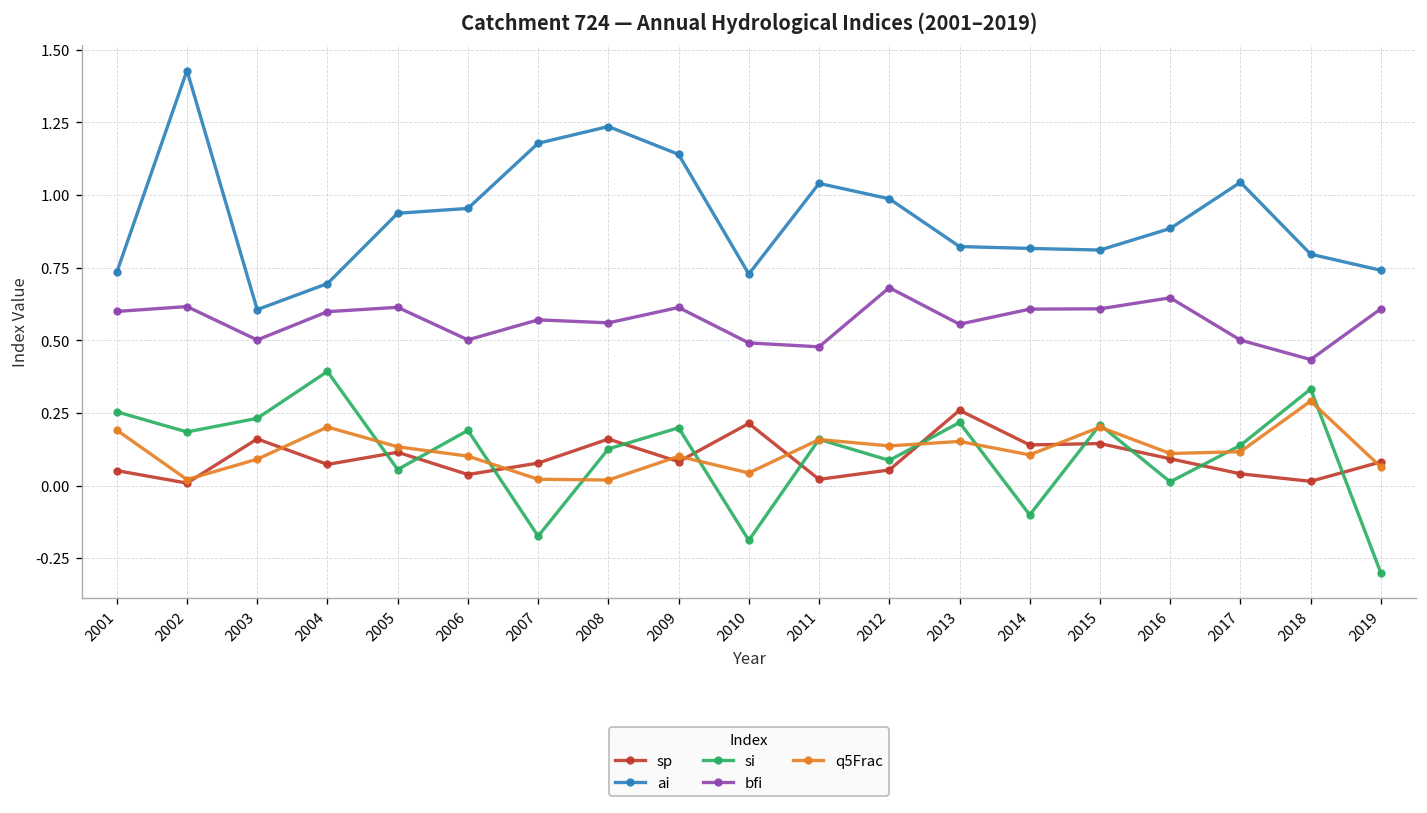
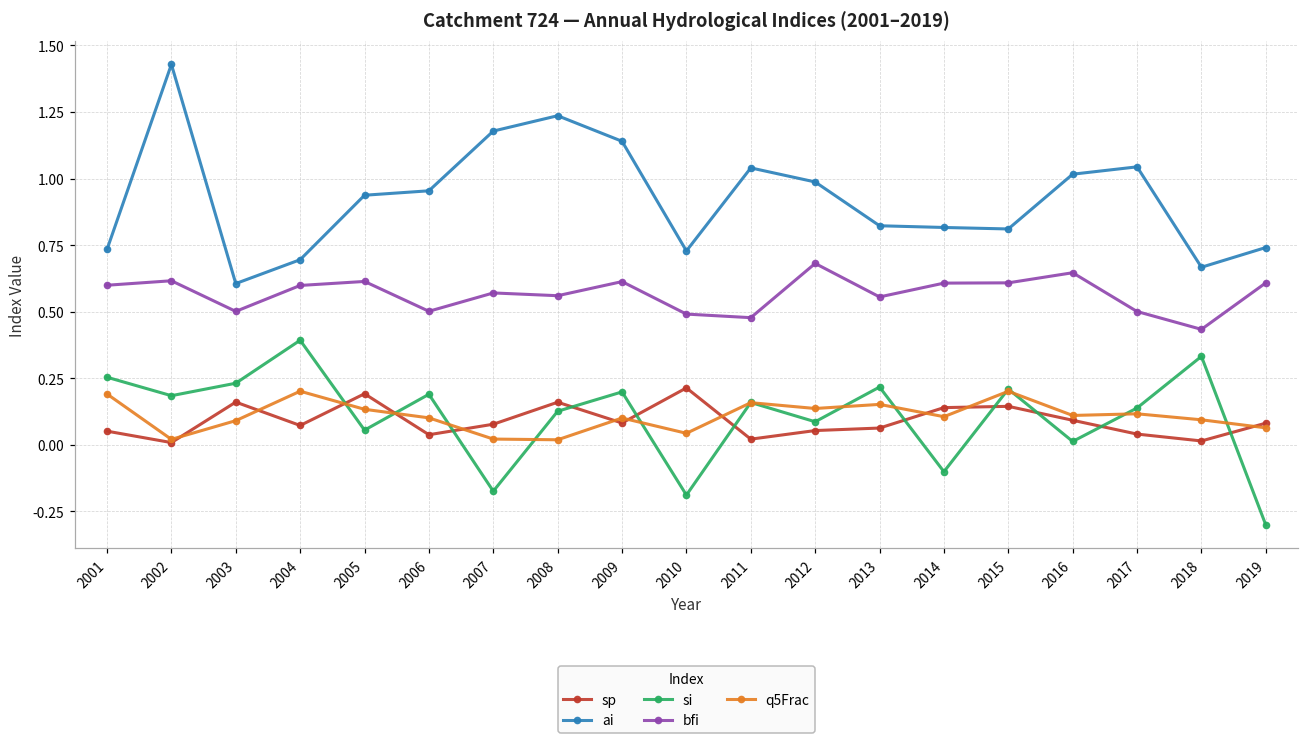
sp, 2005: 0.11 -> 0.19
sp, 2013: 0.26 -> 0.06
ai, 2016: 0.88 -> 1.02
ai, 2018: 0.80 -> 0.67
q5Frac, 2018: 0.29 -> 0.09
